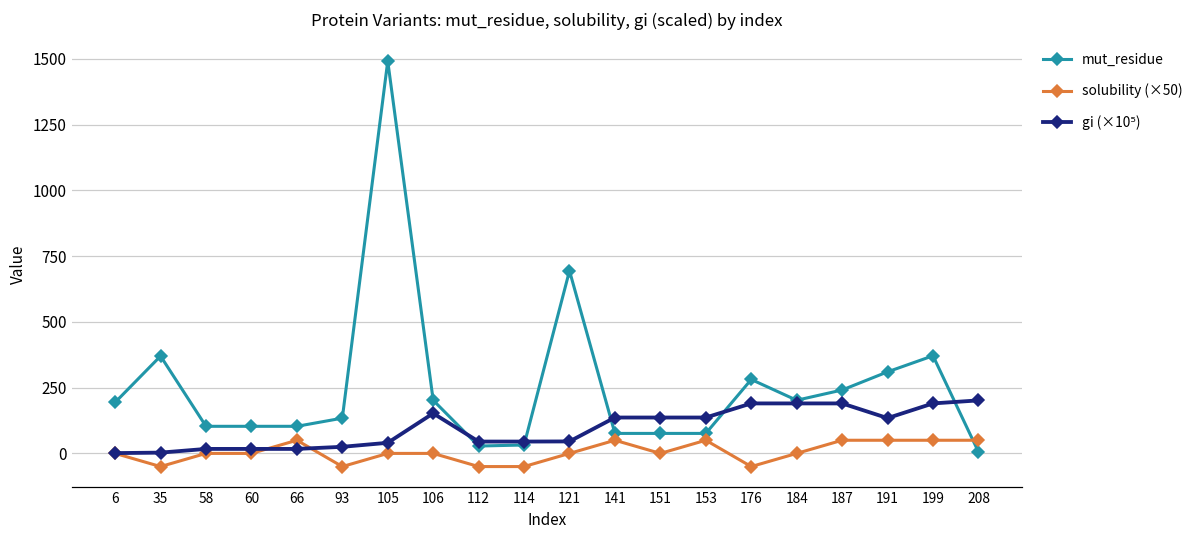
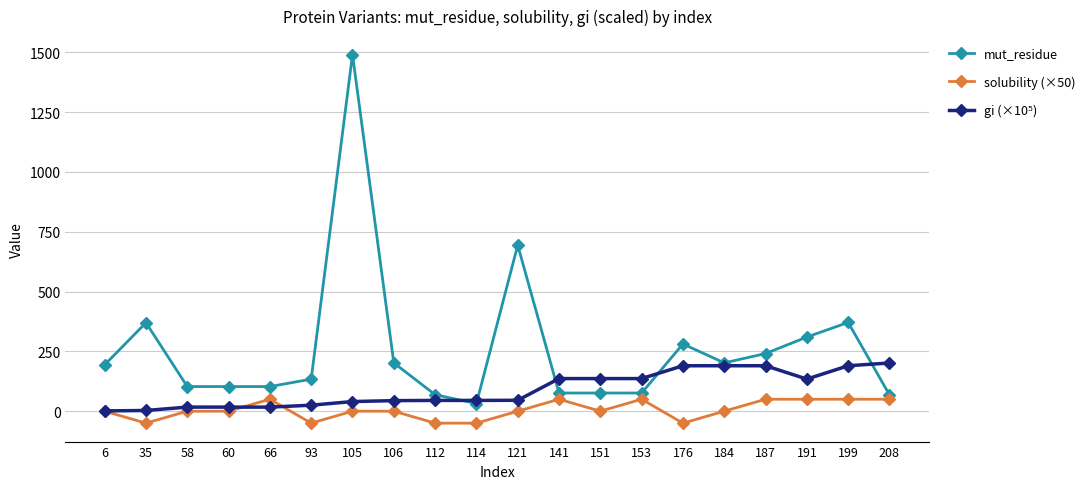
gi (×10⁵), 106: 150 -> 40
mut_residue, 112: 30 -> 70
mut_residue, 208: 10 -> 70
